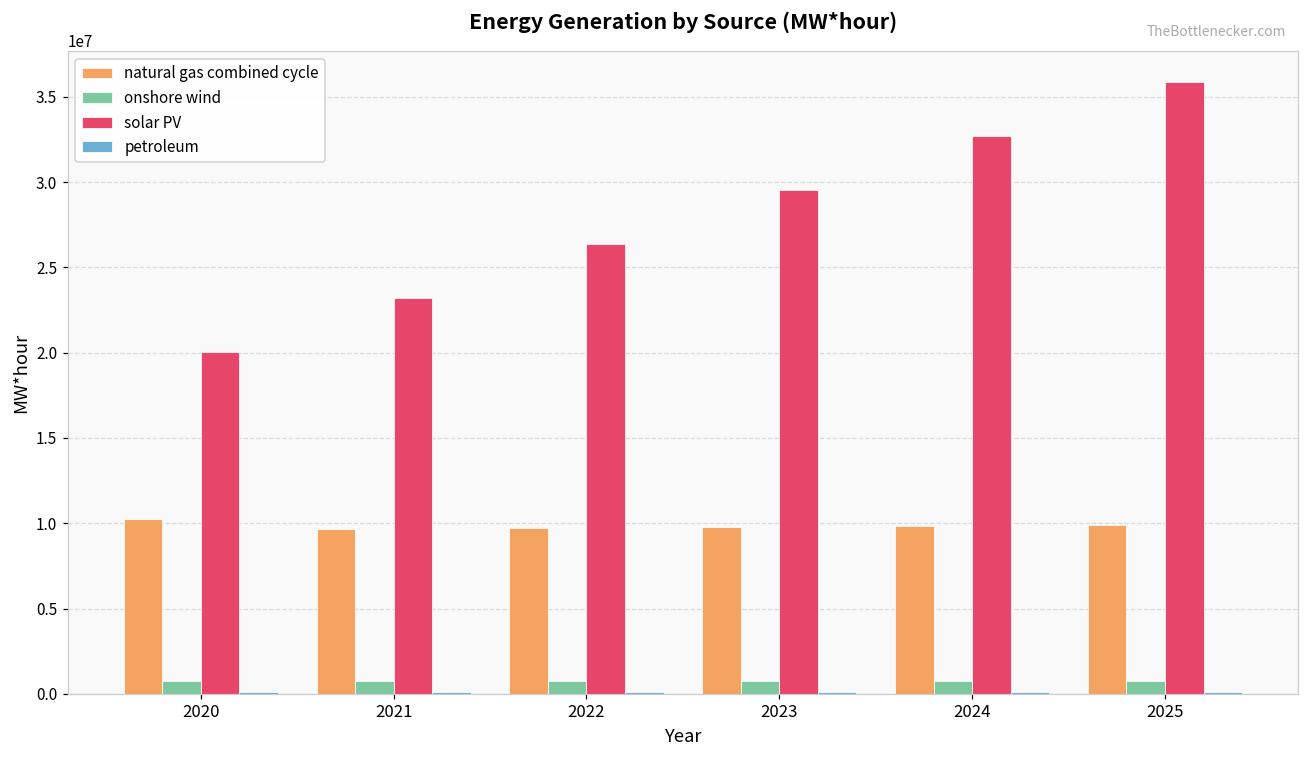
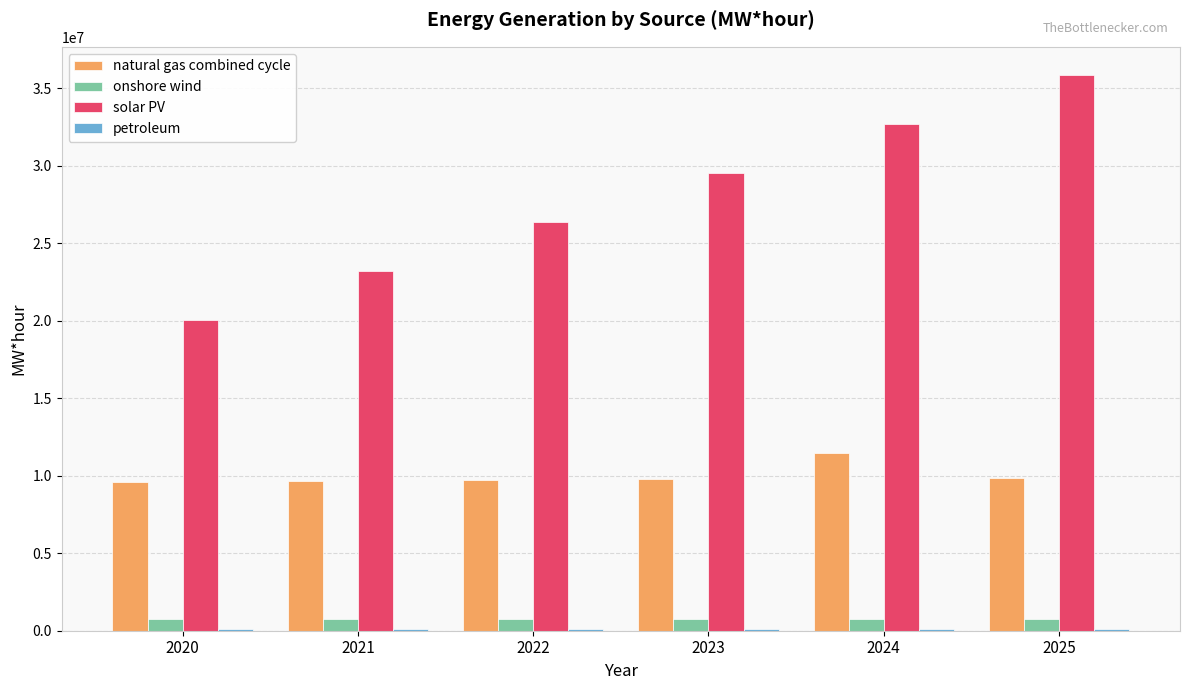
natural gas combined cycle, 2020: 10200000 -> 9600000
natural gas combined cycle, 2024: 9800000 -> 11400000
